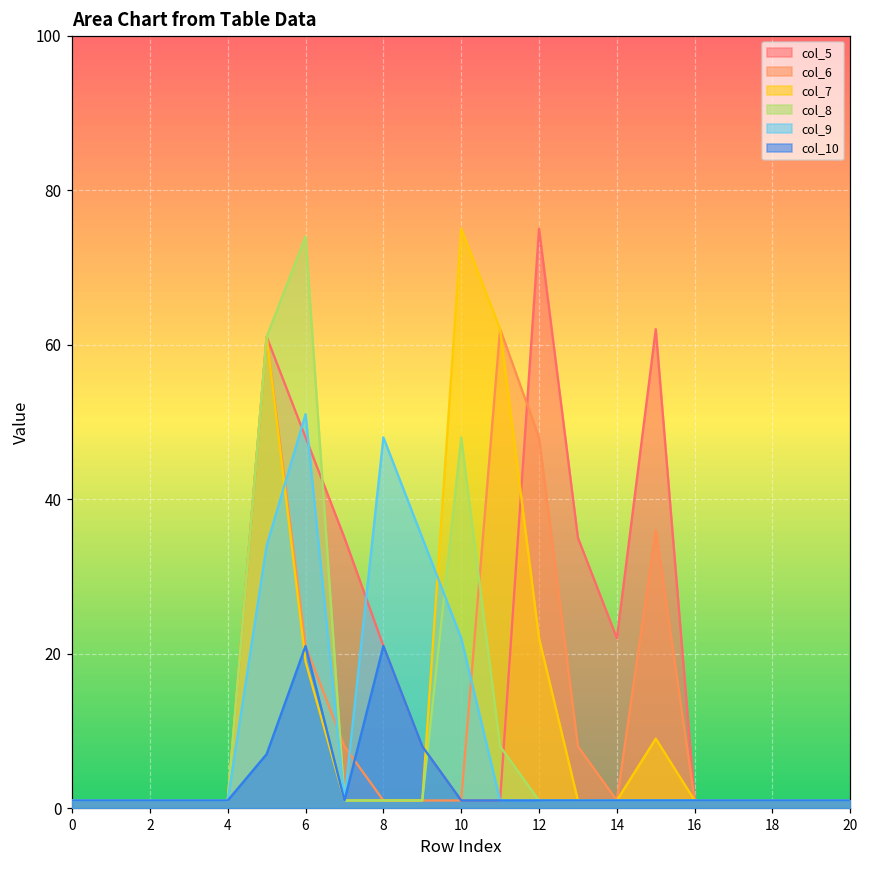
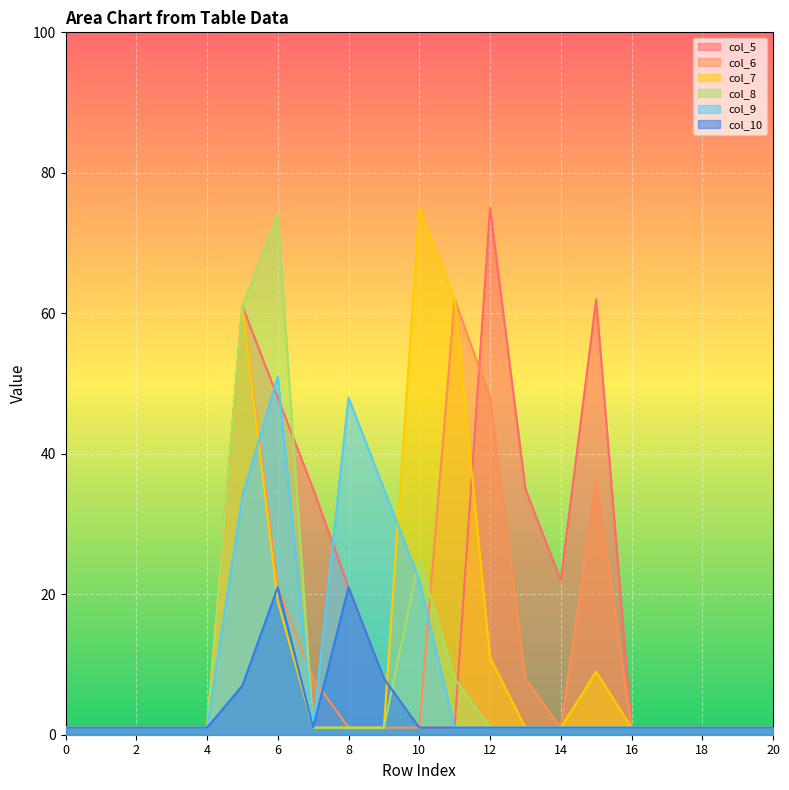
col_8, 10: 48 -> 25
col_7, 12: 22 -> 11
